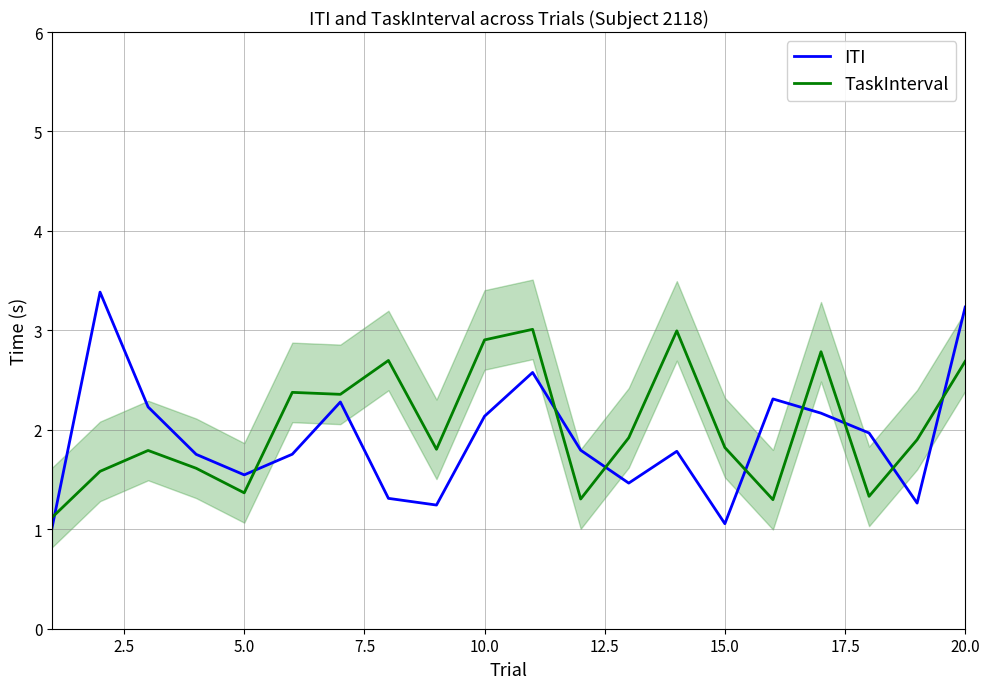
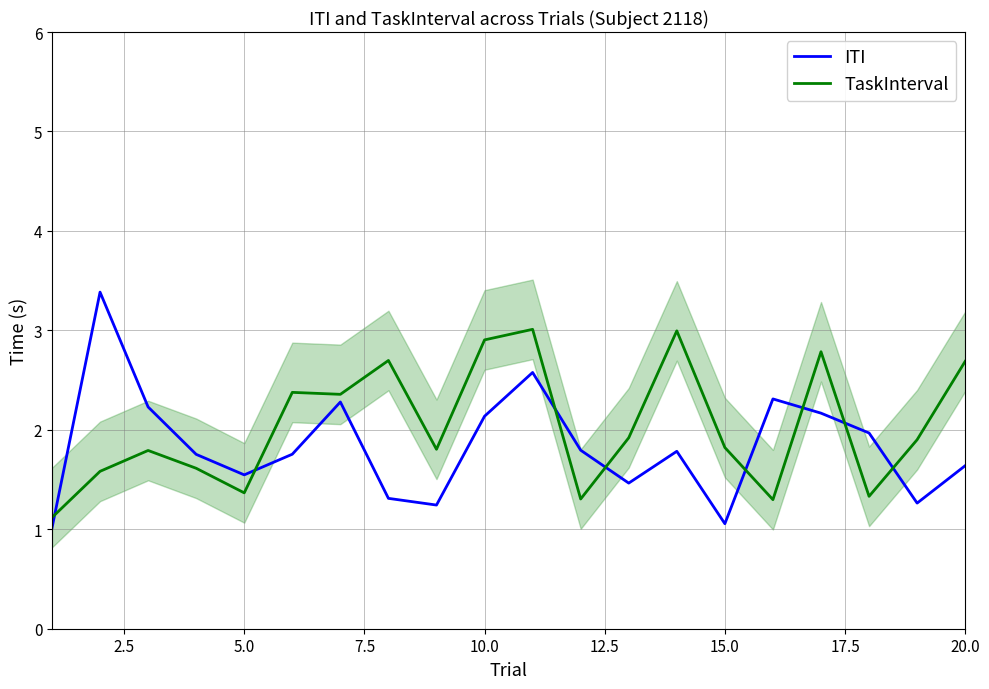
ITI, 20.0: 3.2 -> 1.6
